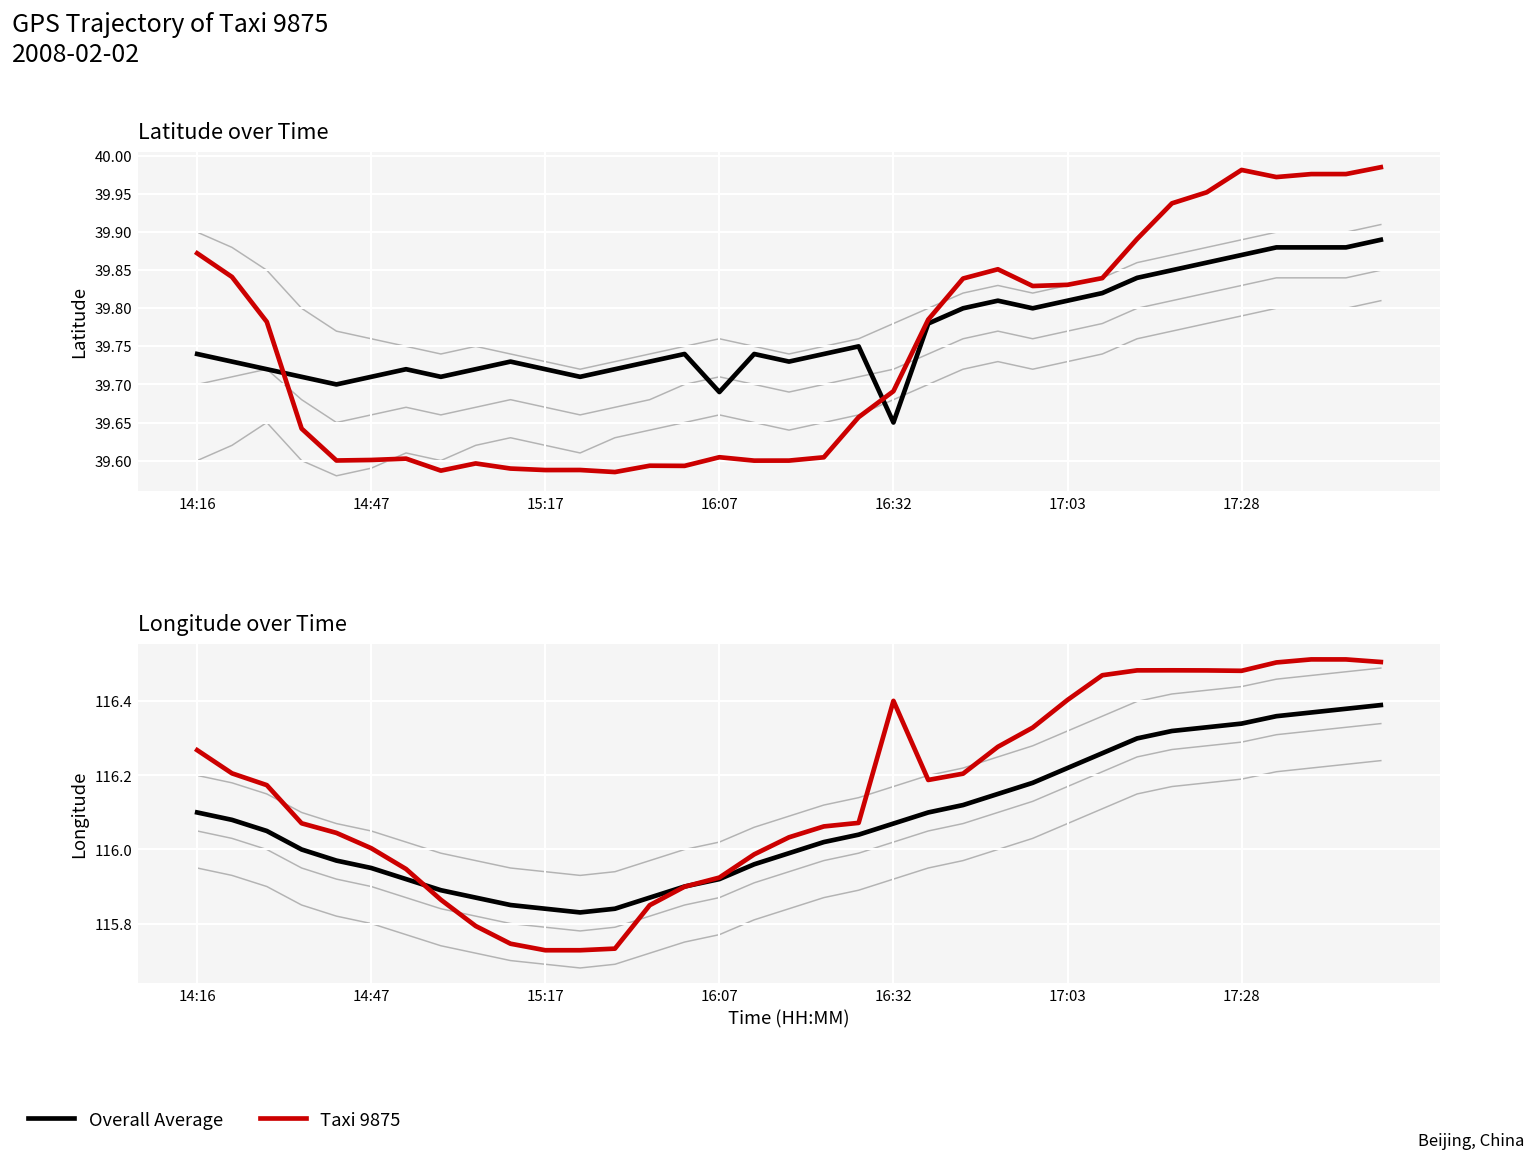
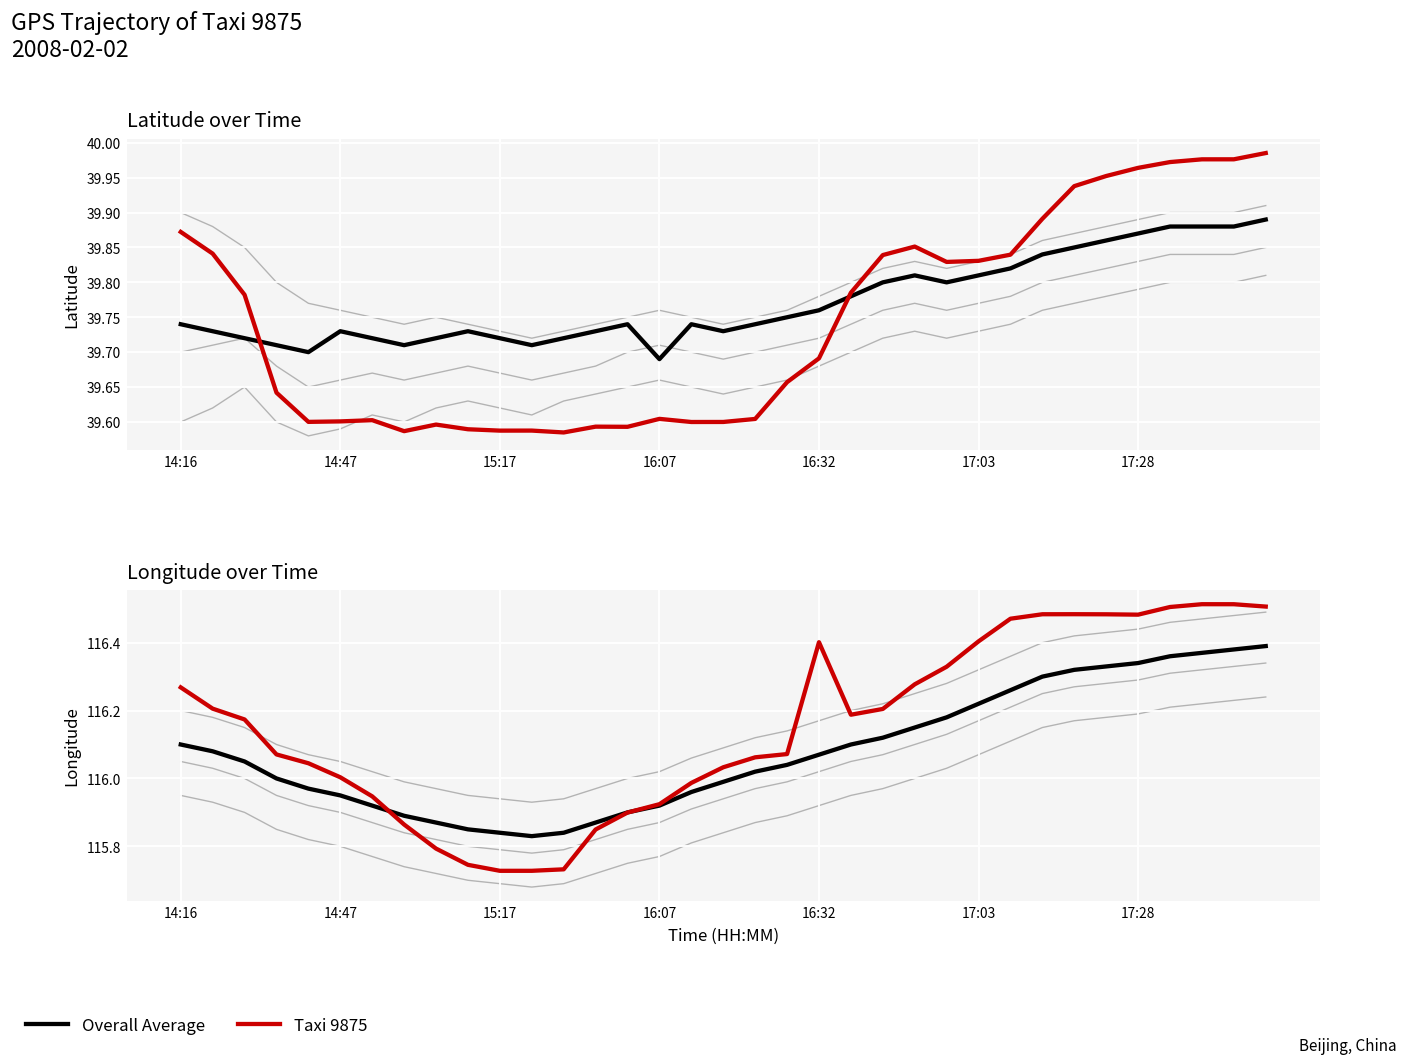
Latitude over Time, Overall Average, 14:47: 39.71 -> 39.73
Latitude over Time, Overall Average, 16:32: 39.65 -> 39.76
Latitude over Time, Taxi 9875, 17:28: 39.98 -> 39.96
